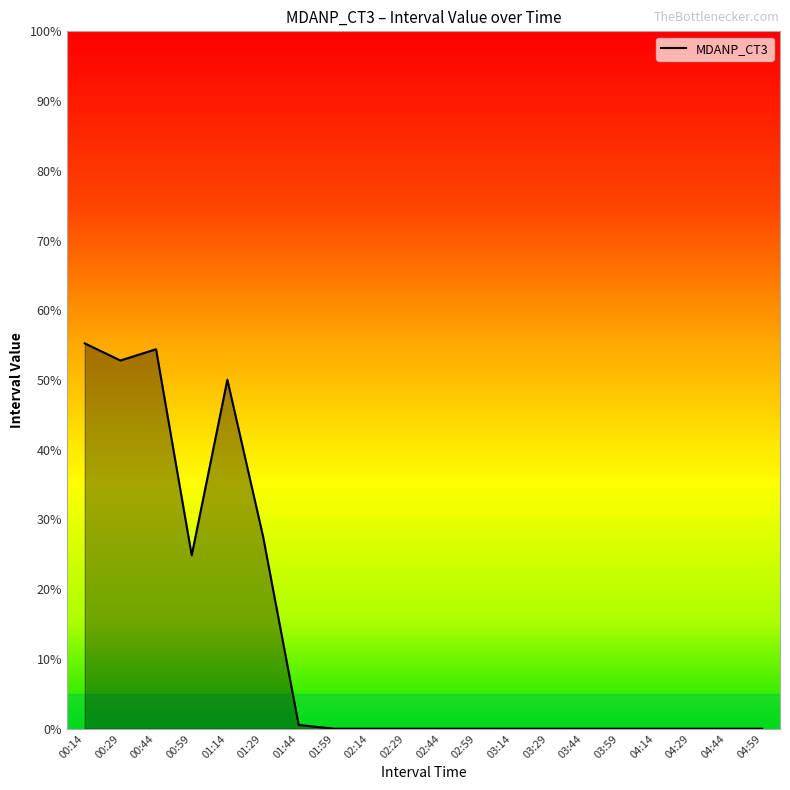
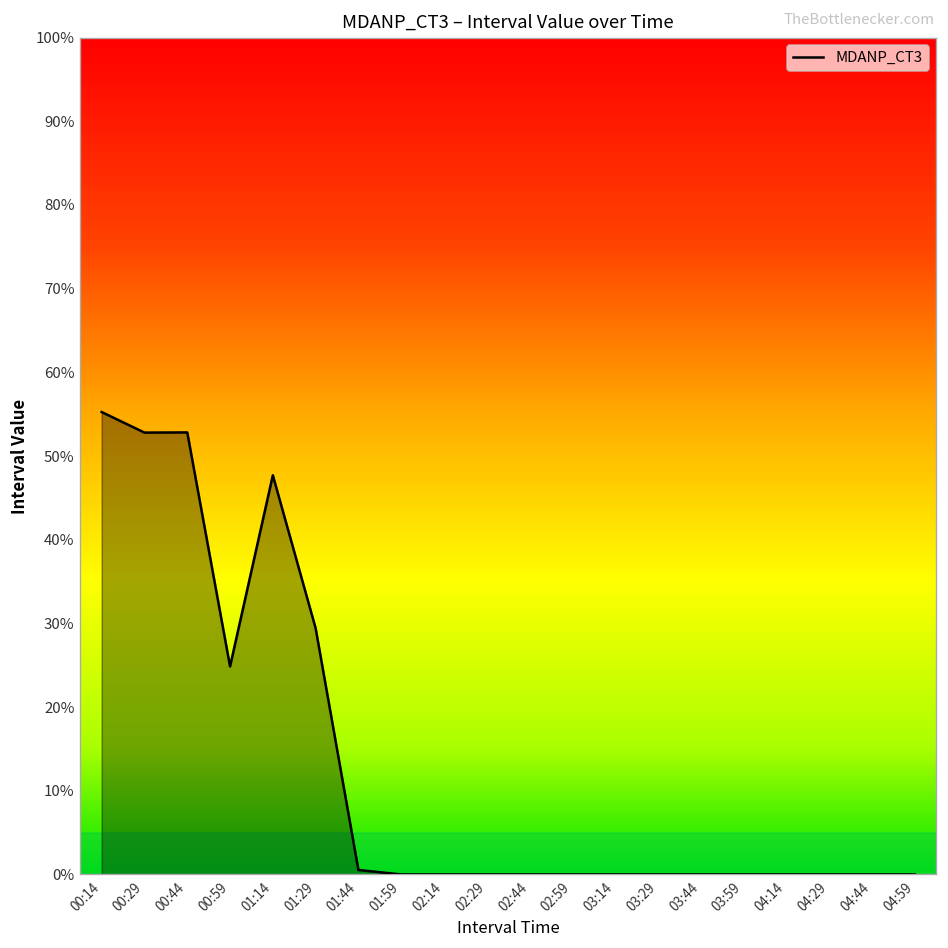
00:44: 54% -> 53%
01:14: 50% -> 48%
01:29: 28% -> 29%
